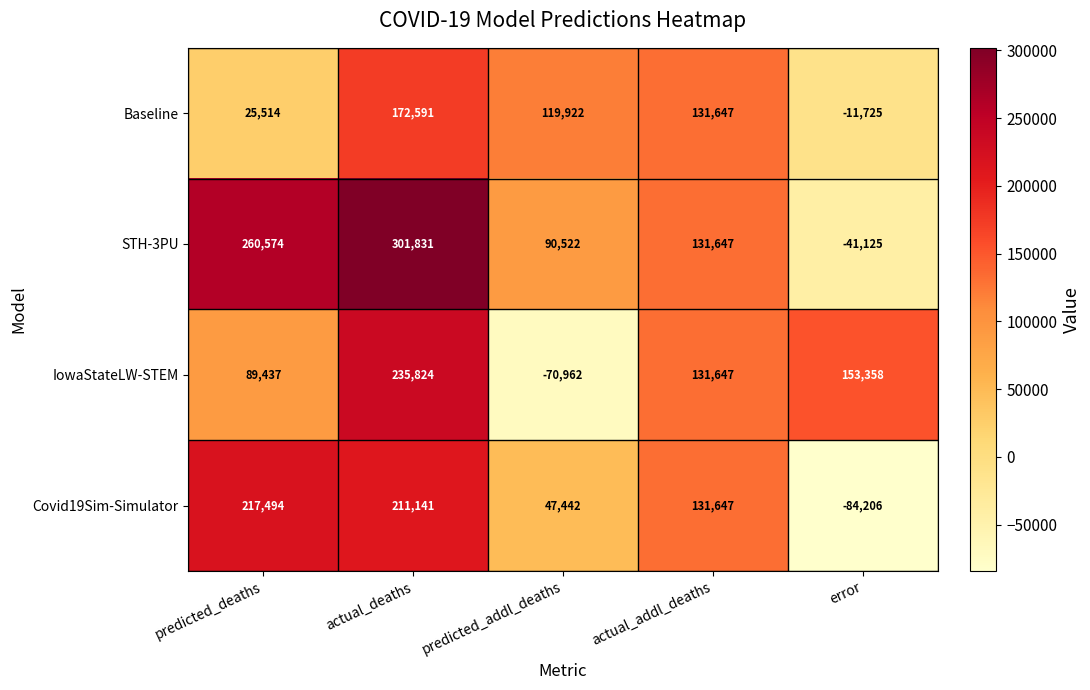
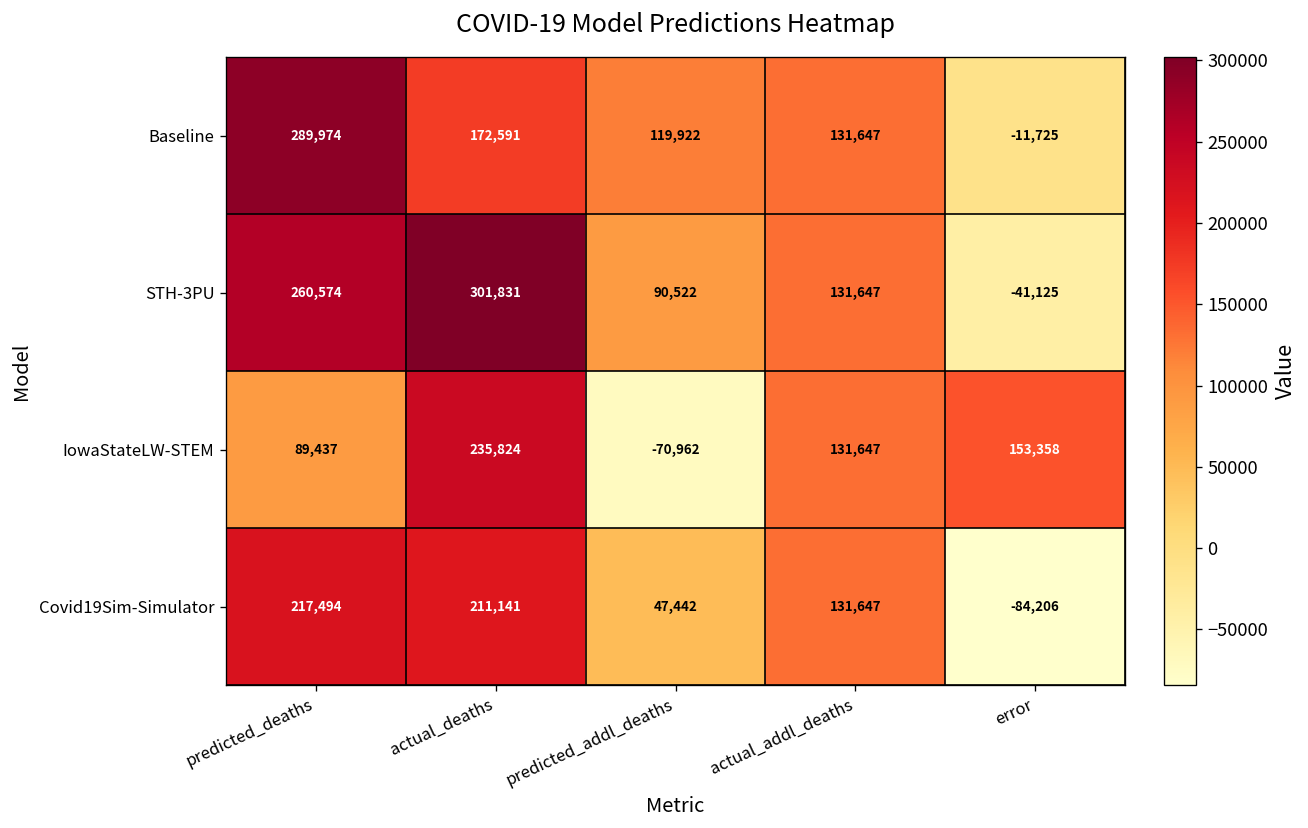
Baseline, predicted_deaths: 25,514 -> 289,974
